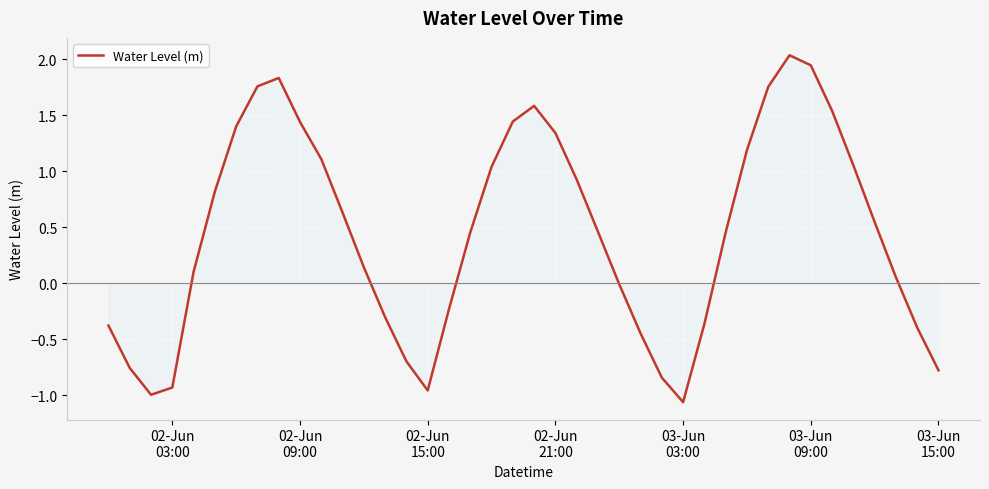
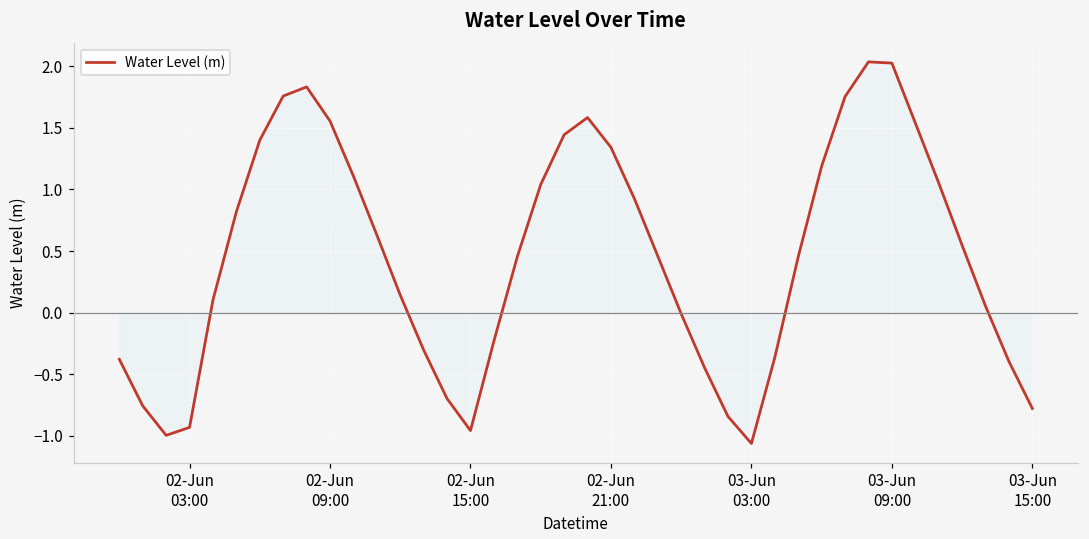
Water Level (m), 02-Jun 09:00: 1.44 -> 1.55
Water Level (m), 03-Jun 09:00: 1.94 -> 2.02
